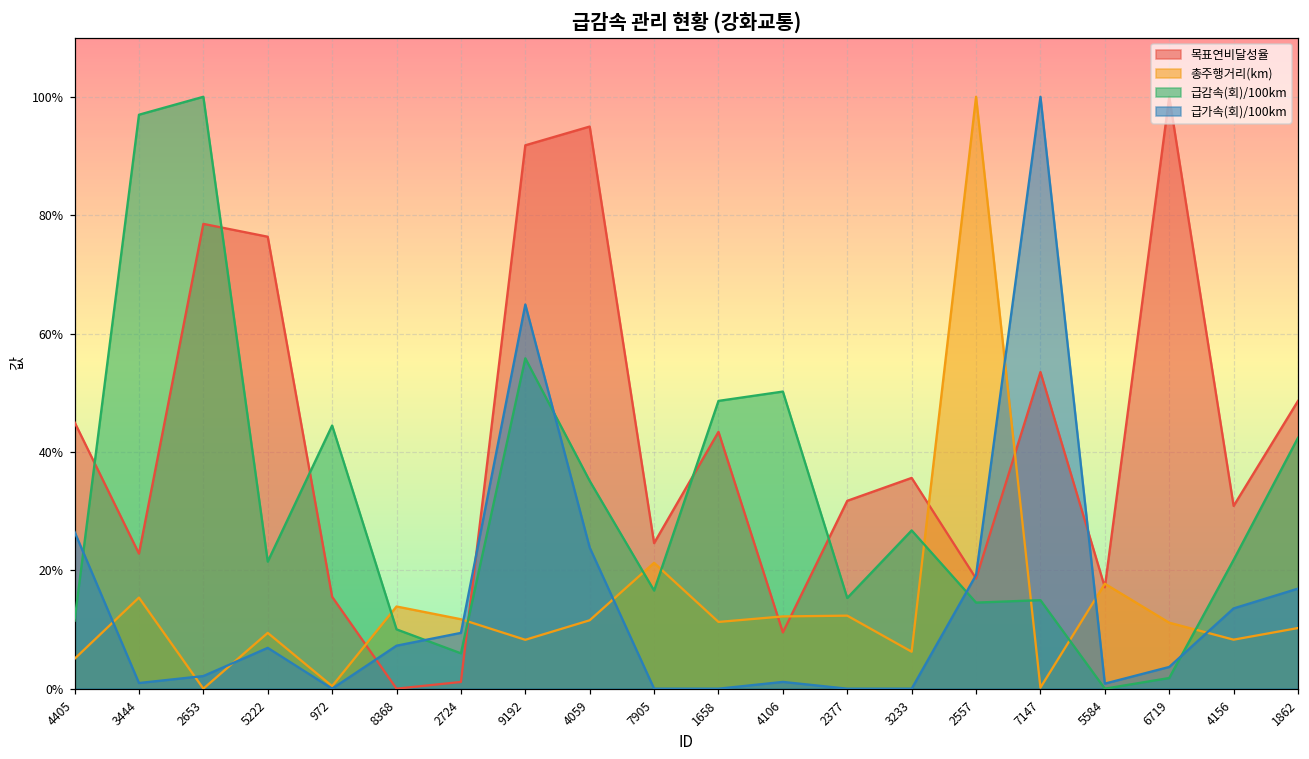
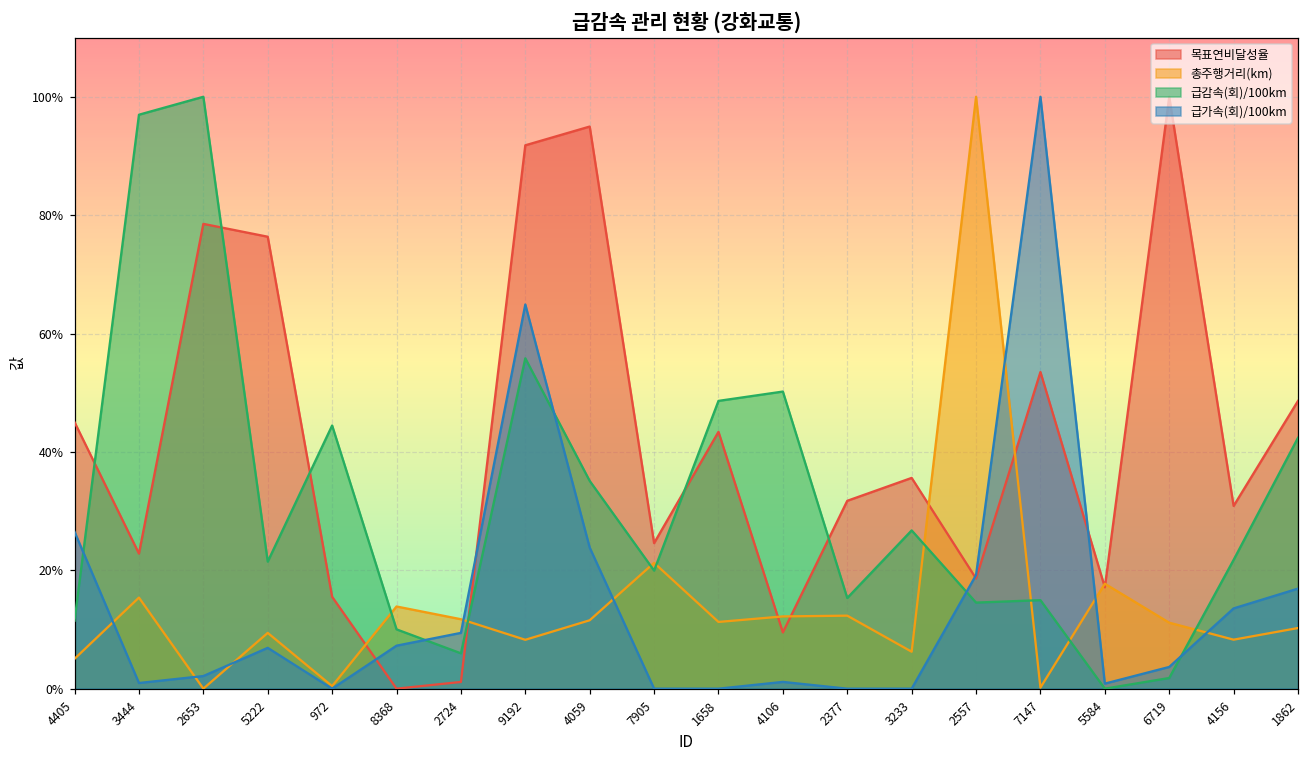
급감속(회)/100km, 7905: 17% -> 20%
